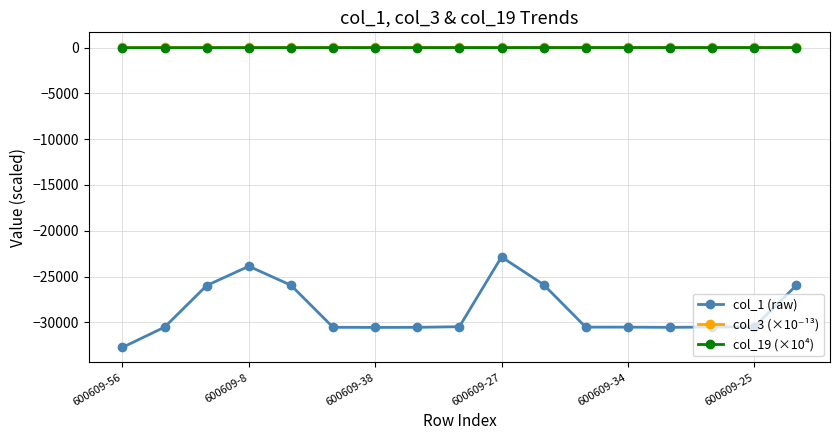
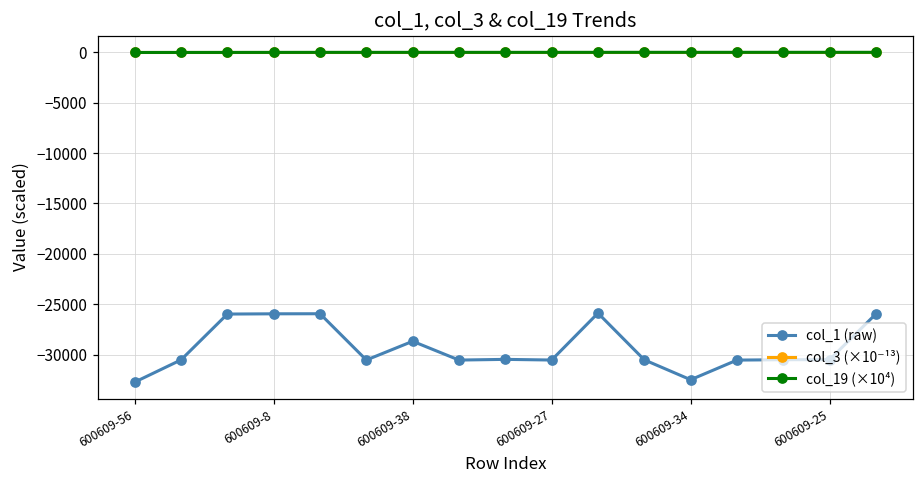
col_1 (raw), 600609-8: -24000 -> -26000
col_1 (raw), 600609-38: -31000 -> -29000
col_1 (raw), 600609-27: -23000 -> -31000
col_1 (raw), 600609-34: -31000 -> -32000
